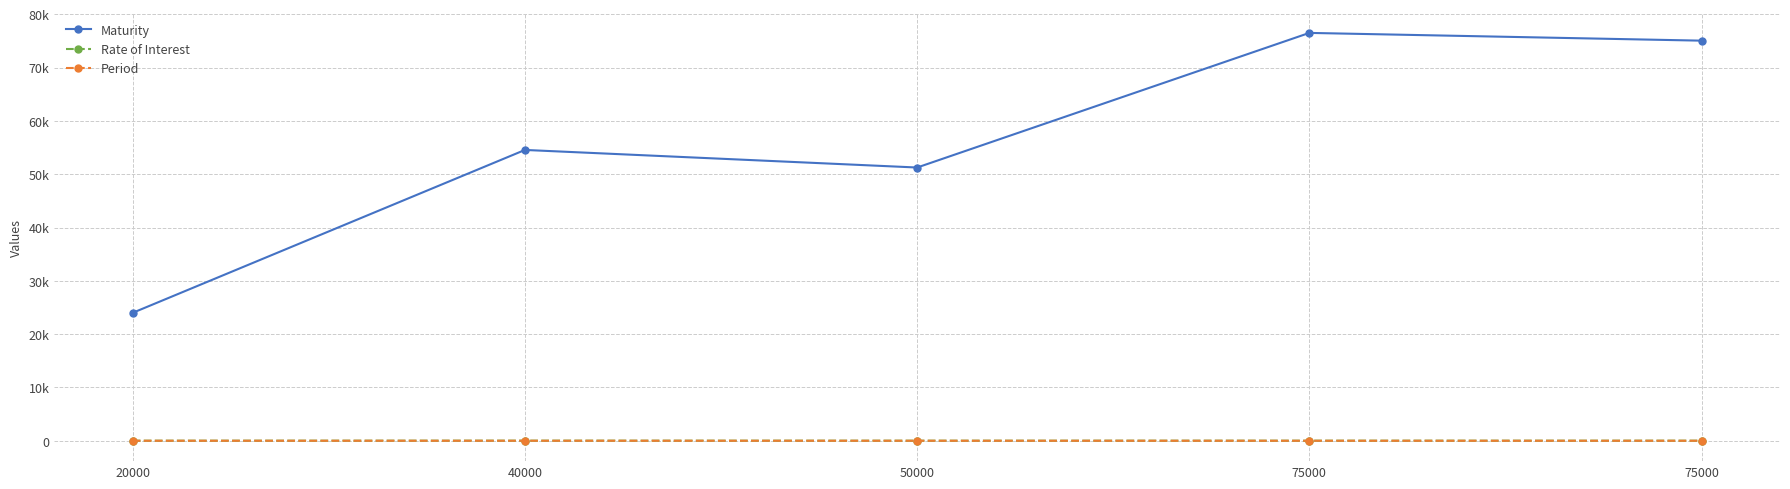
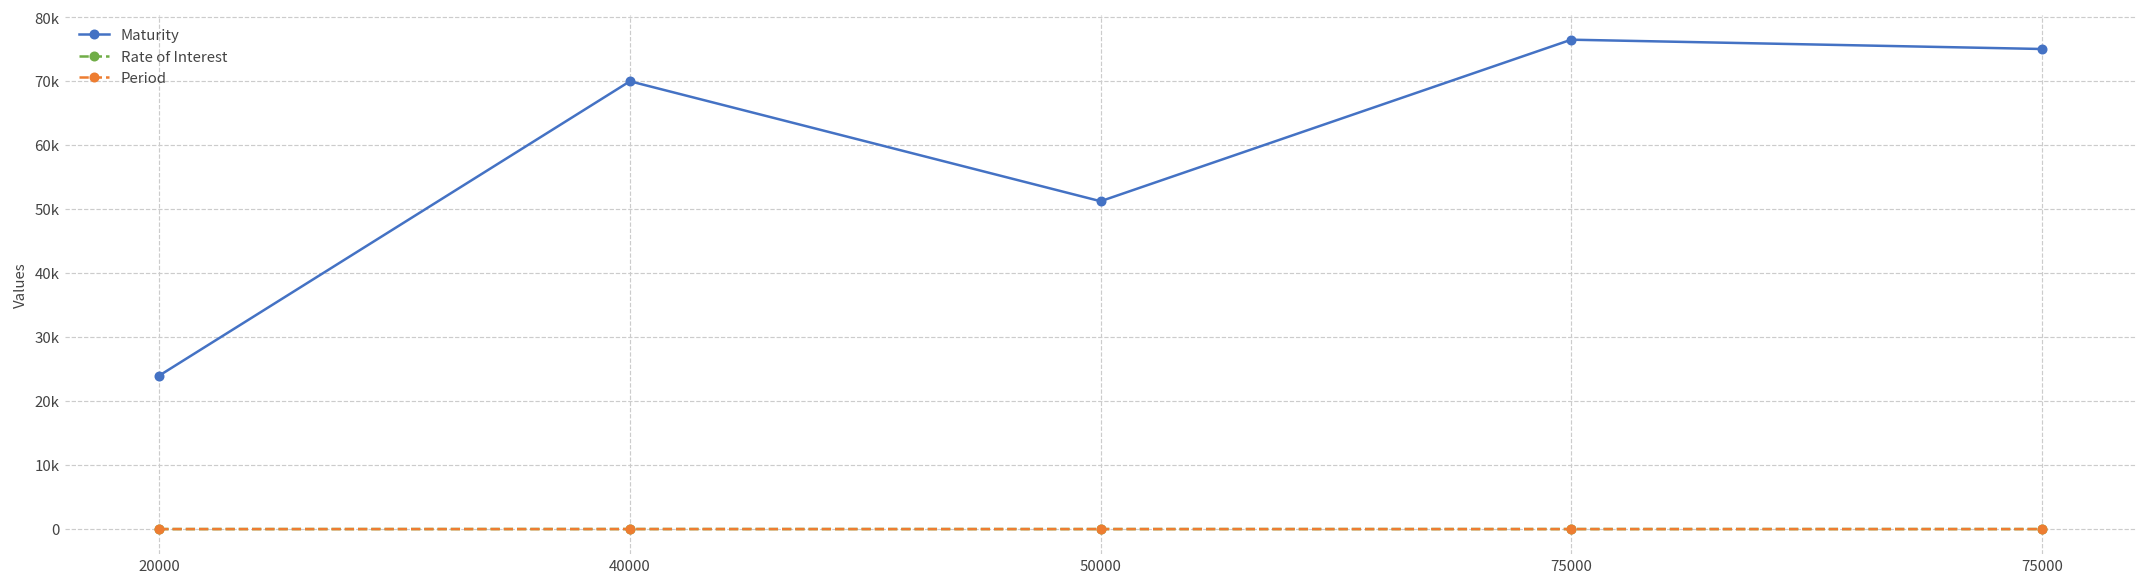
Maturity, 40000: 55000 -> 70000
